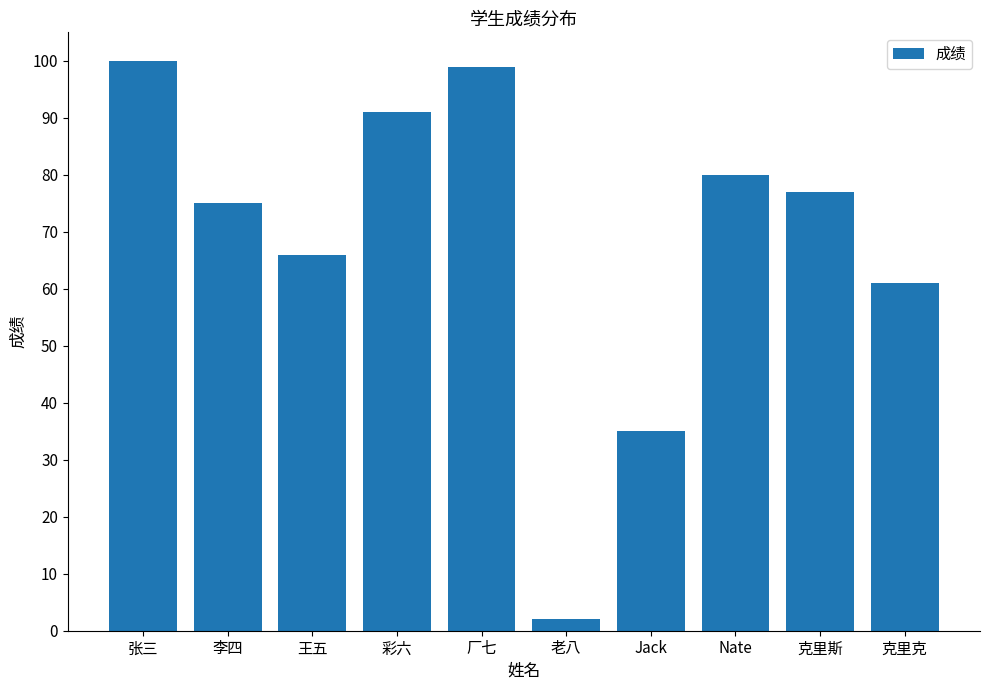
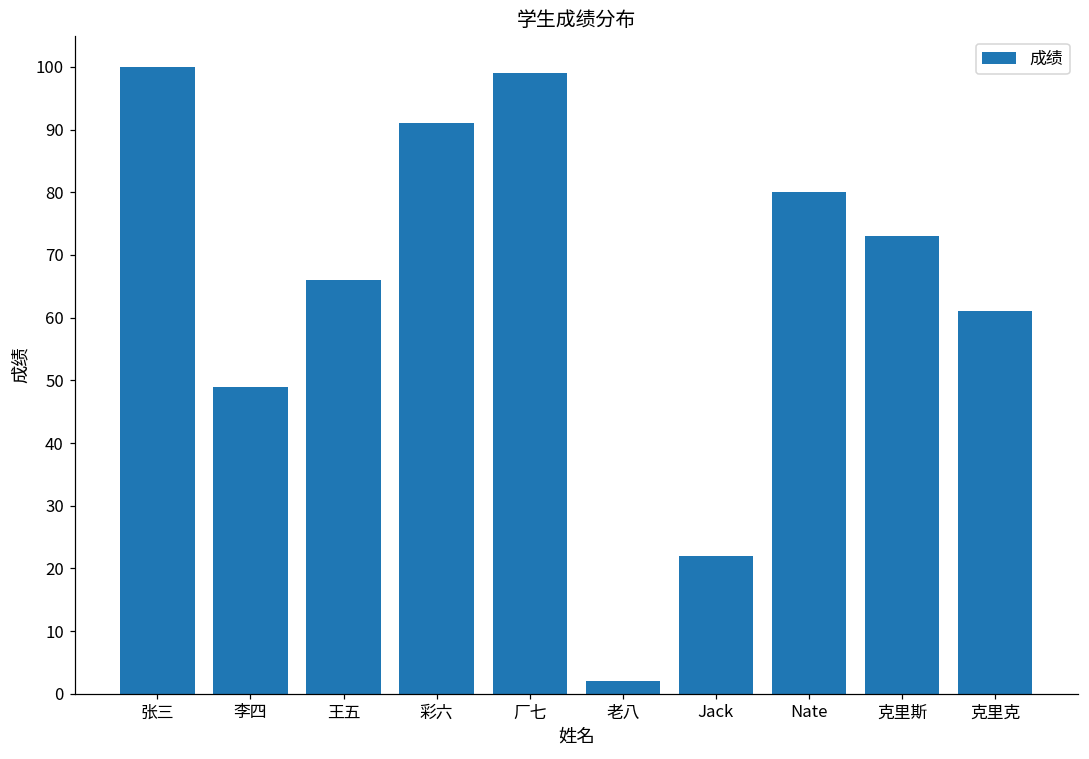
李四: 75 -> 49
Jack: 35 -> 22
克里斯: 77 -> 73
